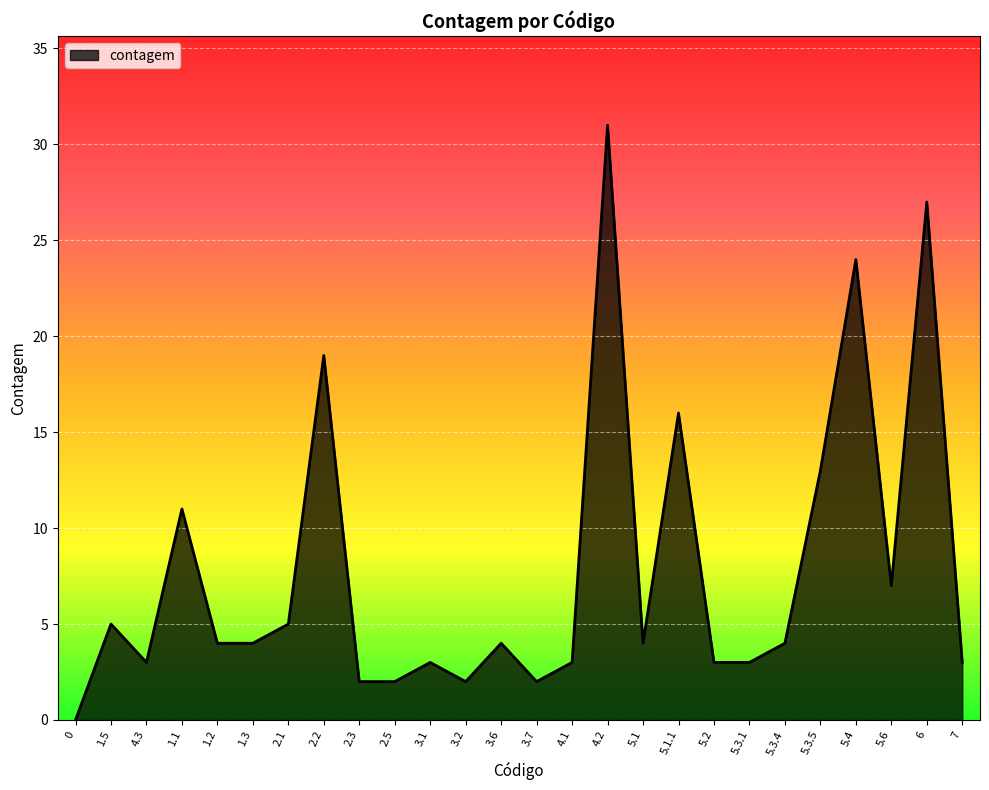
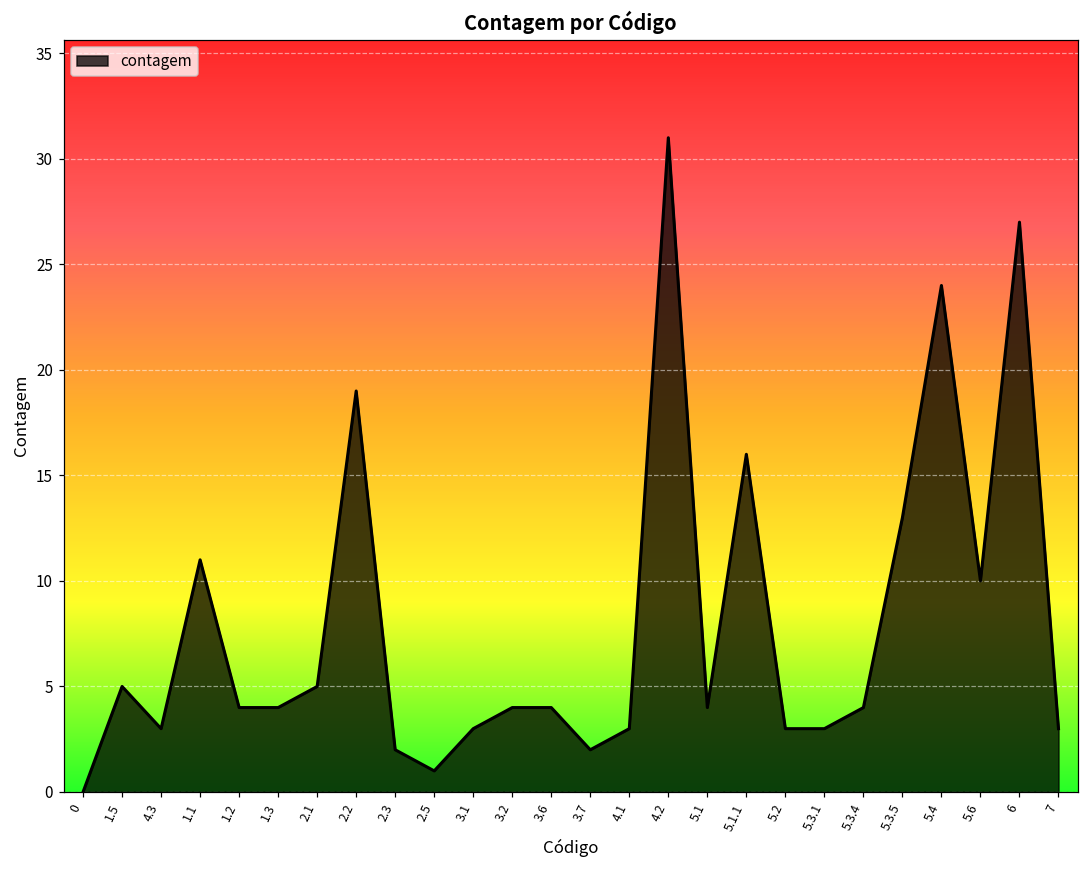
2.5: 2 -> 1
3.2: 2 -> 4
5.6: 7 -> 10
